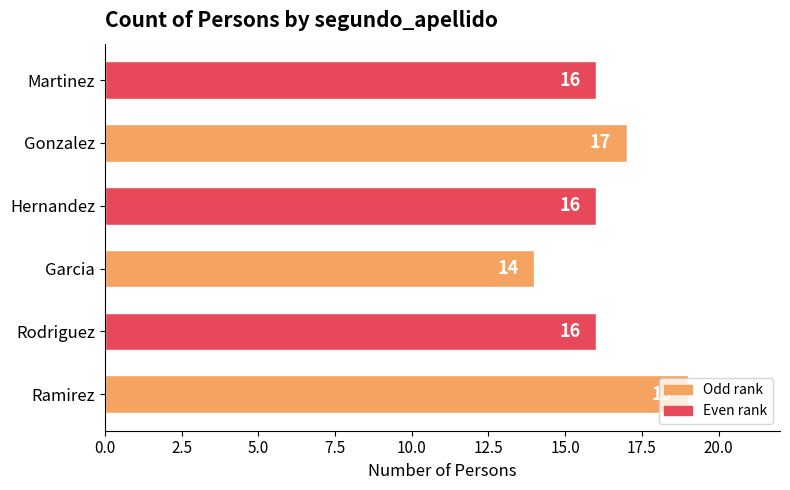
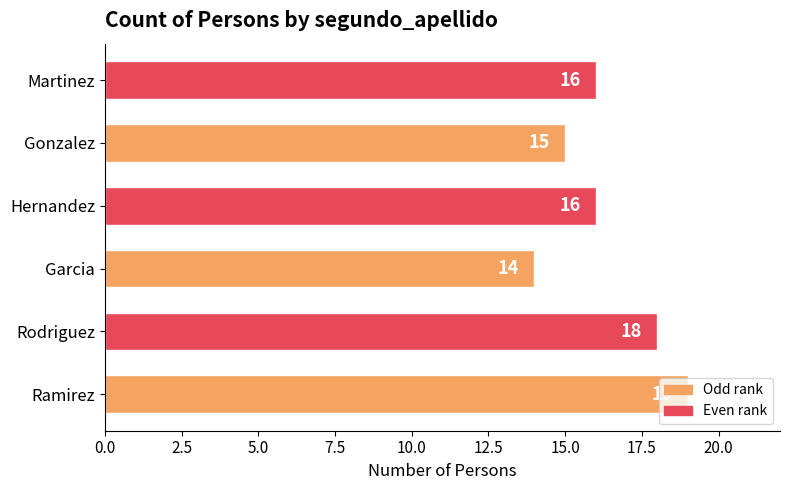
Gonzalez: 17 -> 15
Rodriguez: 16 -> 18
